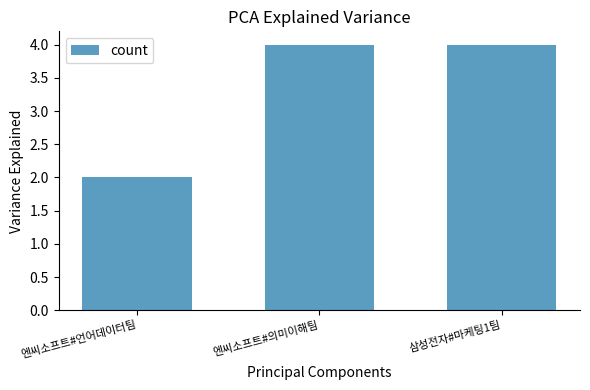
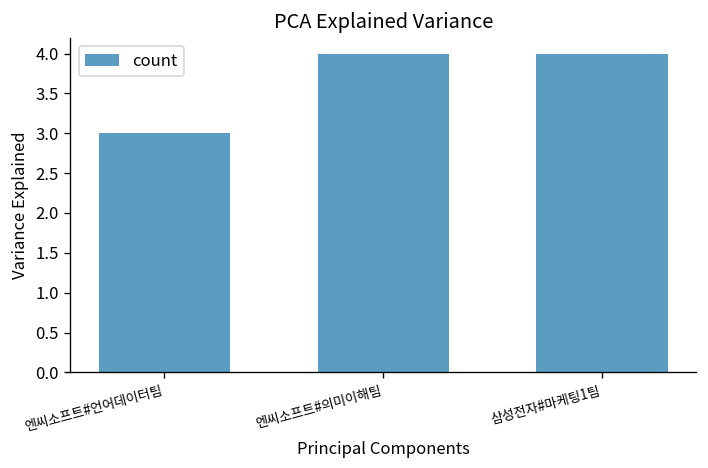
엔씨소프트#언어데이터팀: 2 -> 3
